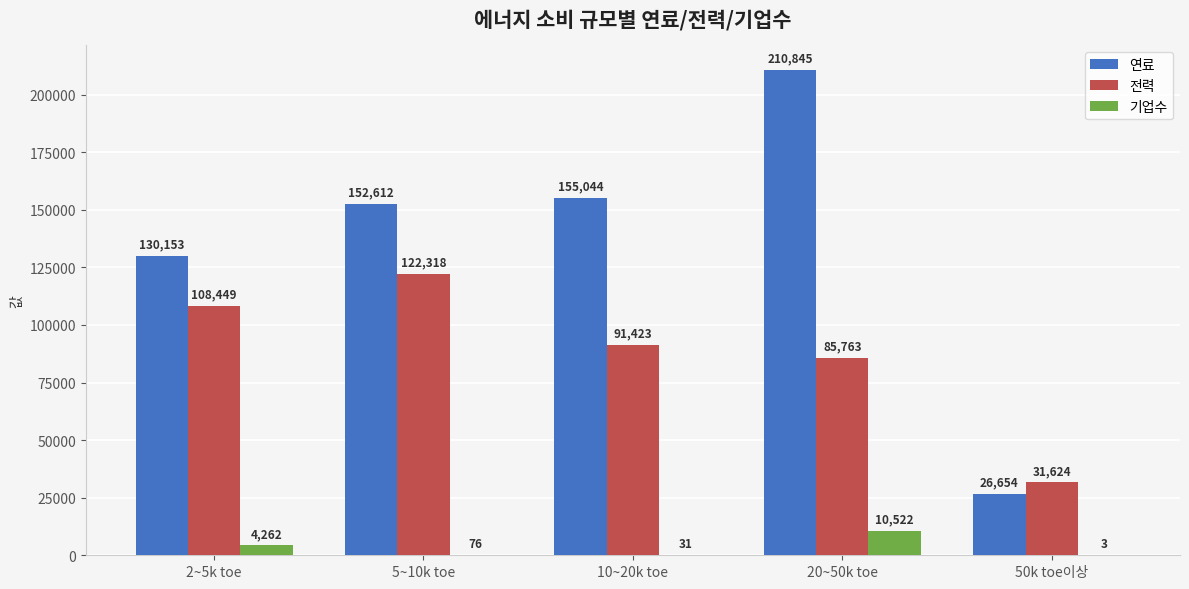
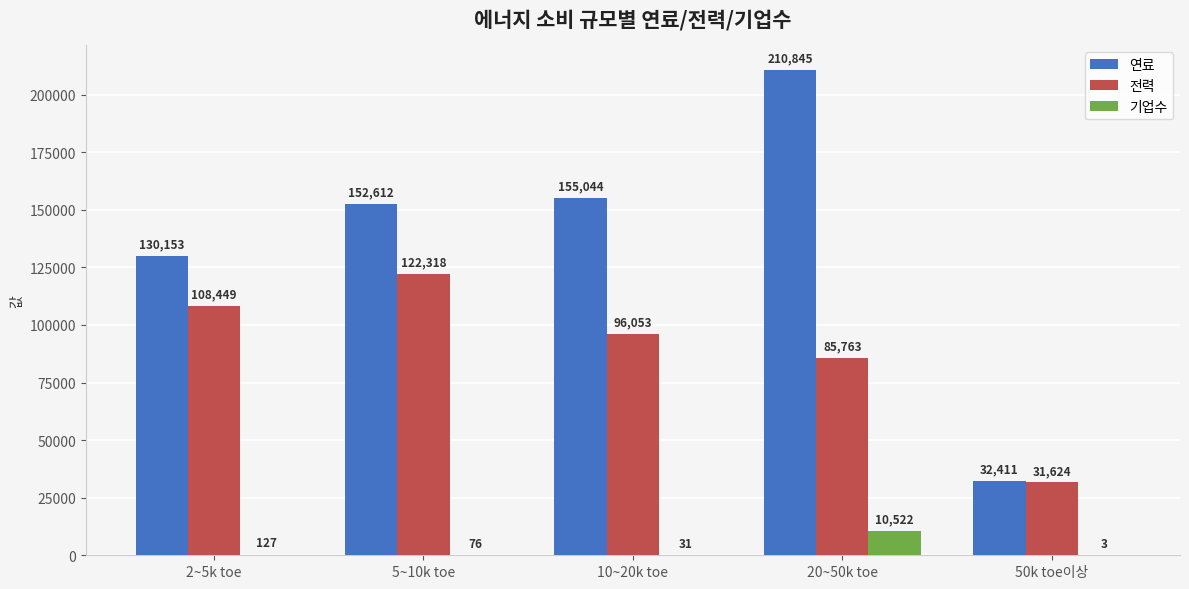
기업수, 2~5k toe: 4,262 -> 127
전력, 10~20k toe: 91,423 -> 96,053
연료, 50k toe이상: 26,654 -> 32,411
